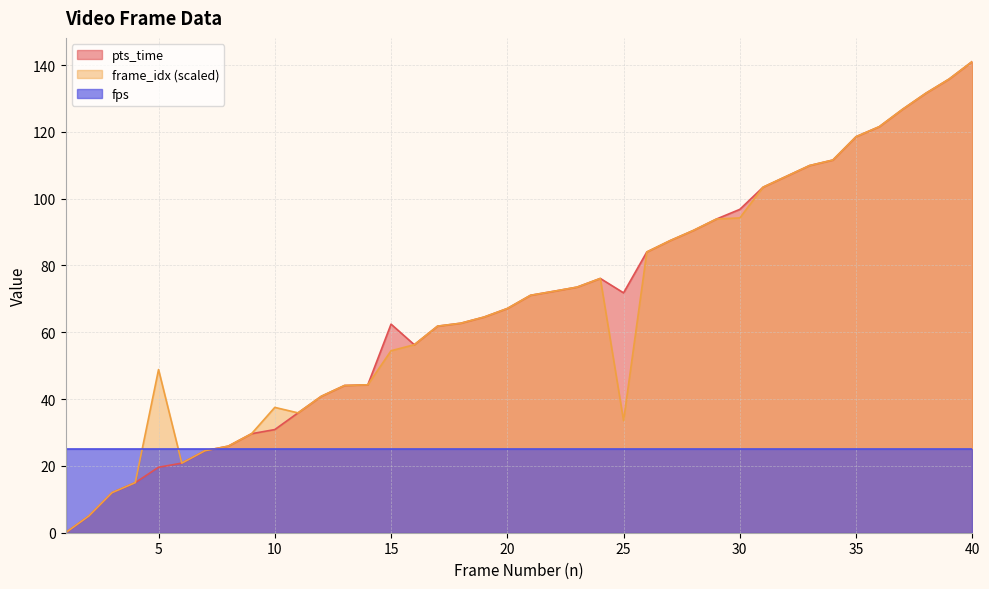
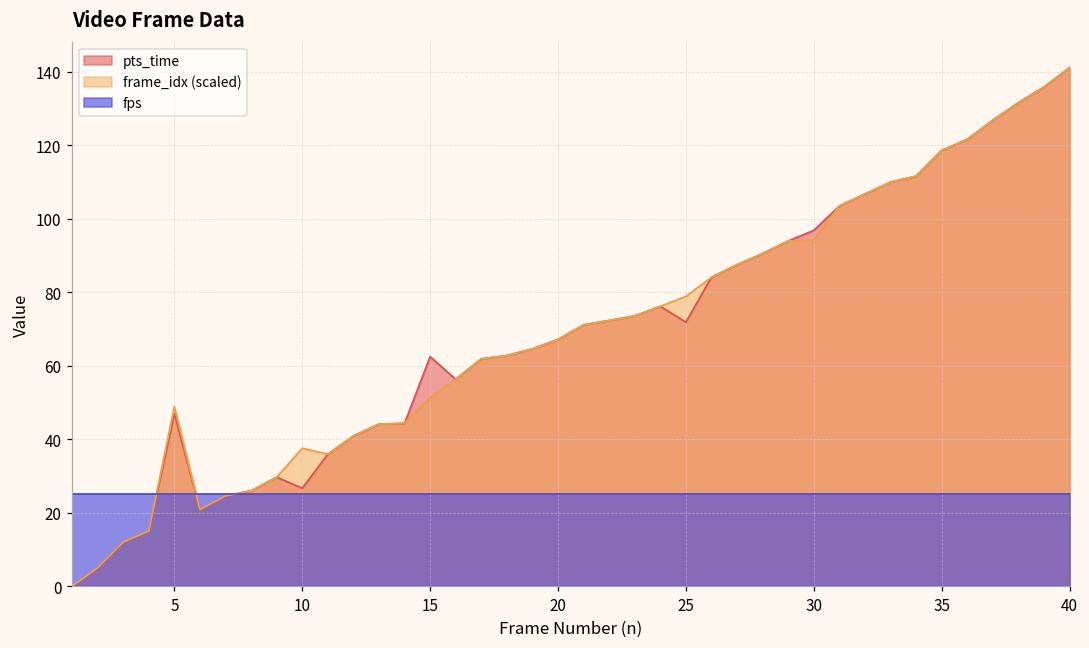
pts_time, 5: 20 -> 47
pts_time, 10: 31 -> 27
frame_idx (scaled), 15: 54 -> 51
frame_idx (scaled), 25: 34 -> 79
